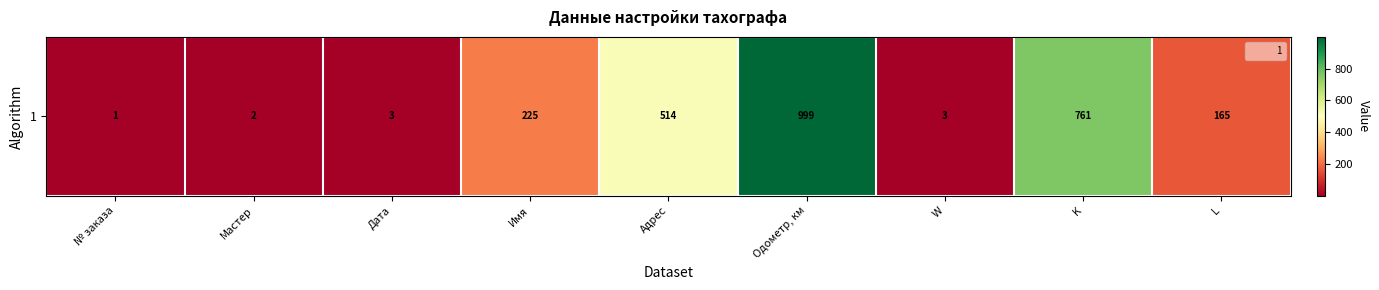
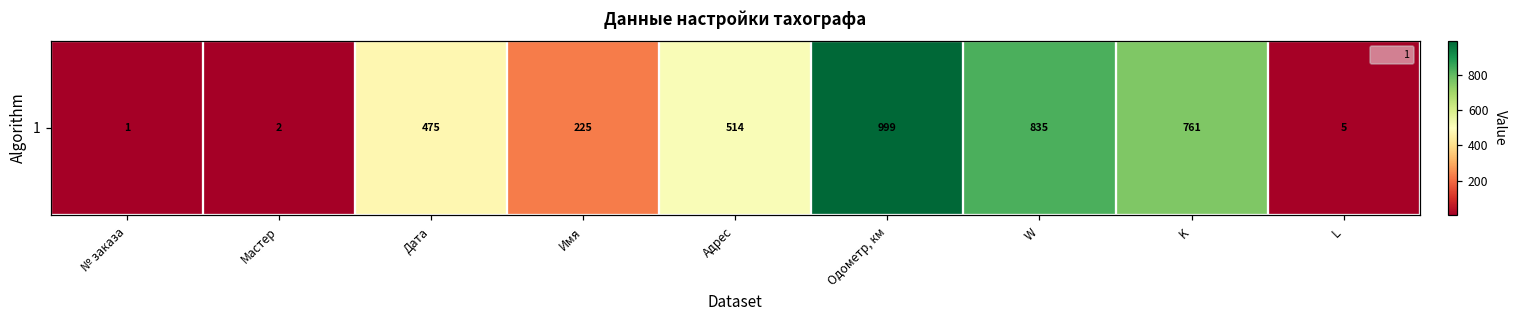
1, Дата: 3 -> 475
1, W: 3 -> 835
1, L: 165 -> 5
